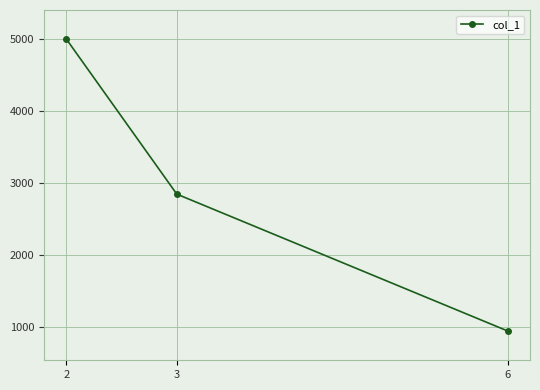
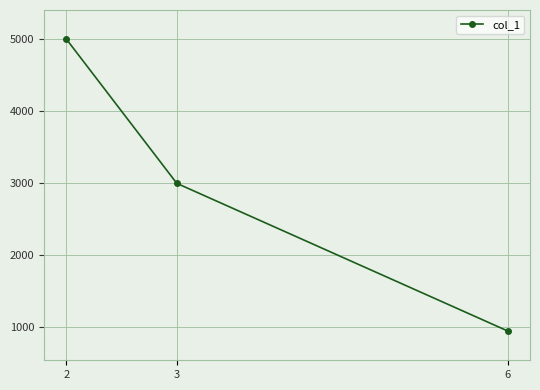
3: 2900 -> 3000
